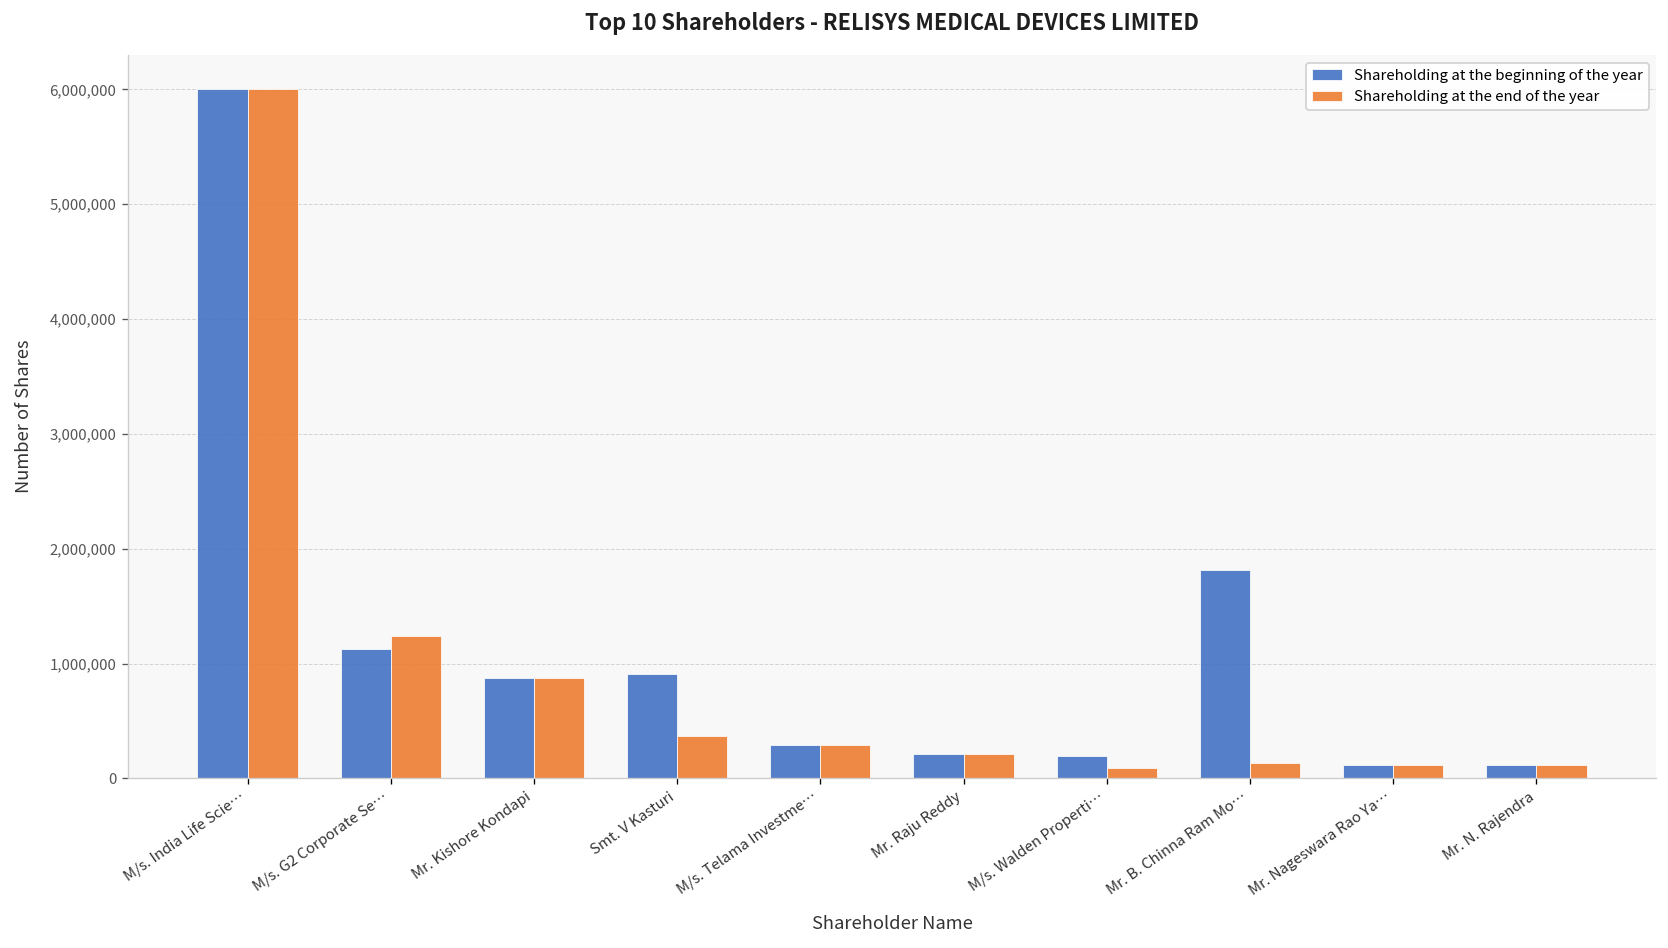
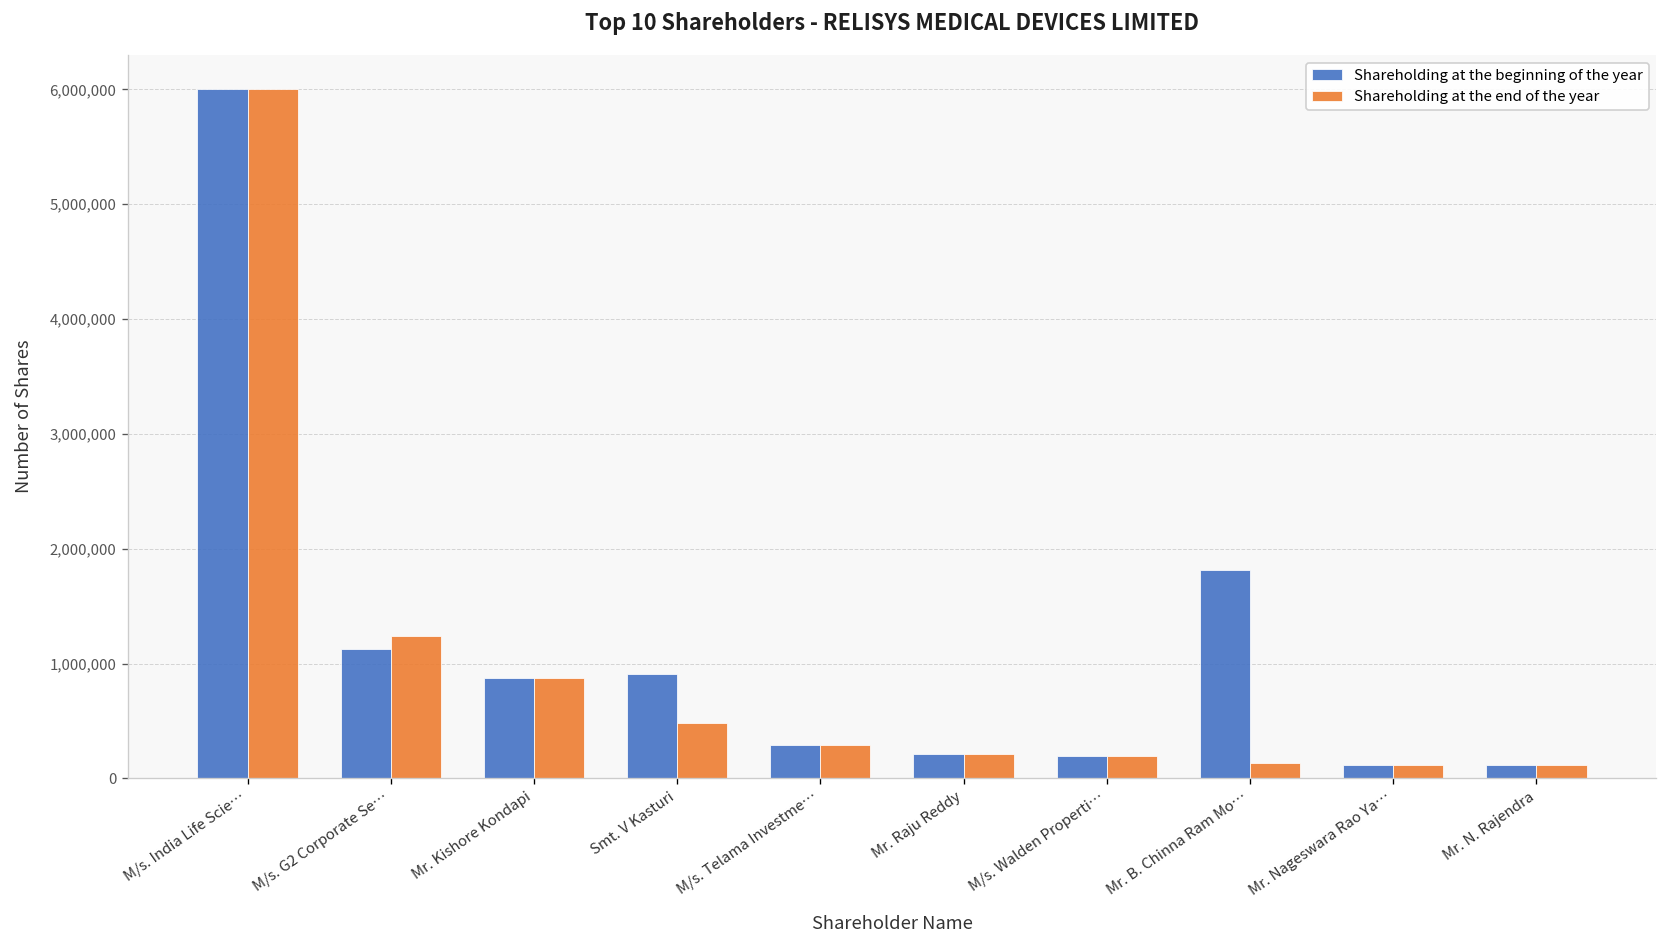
Shareholding at the end of the year, Smt. V Kasturi: 400,000 -> 500,000
Shareholding at the end of the year, M/s. Walden Properti…: 100,000 -> 200,000
